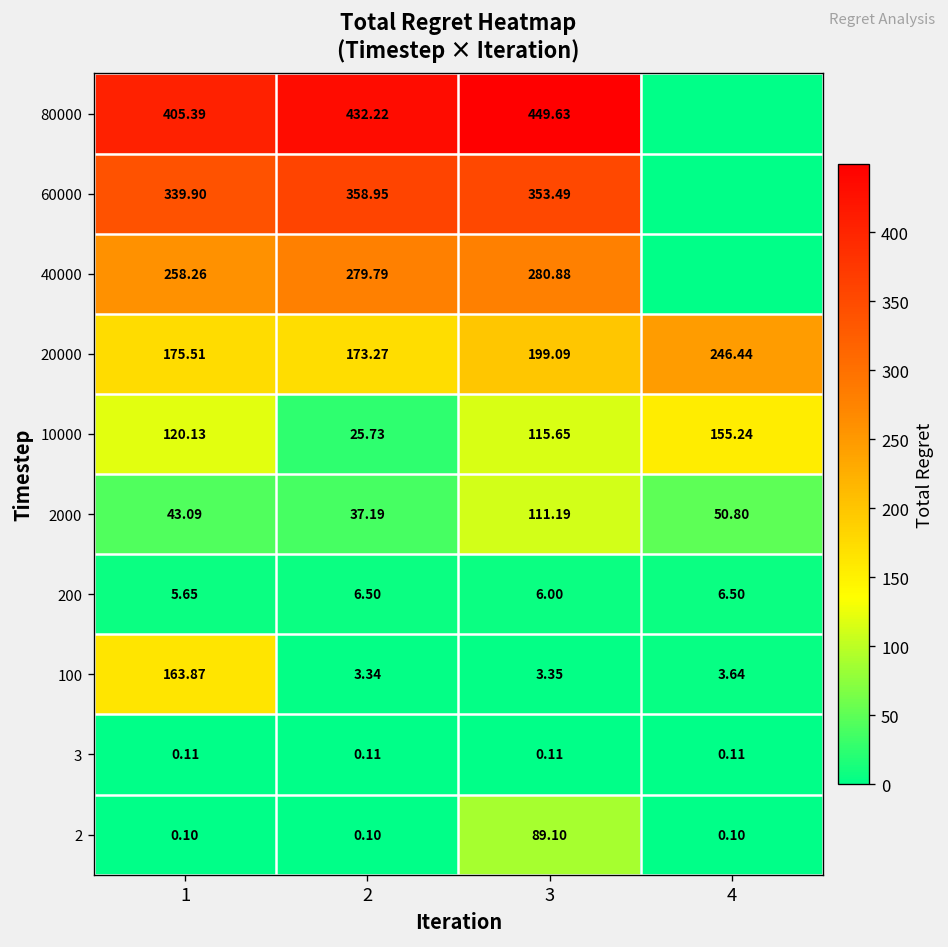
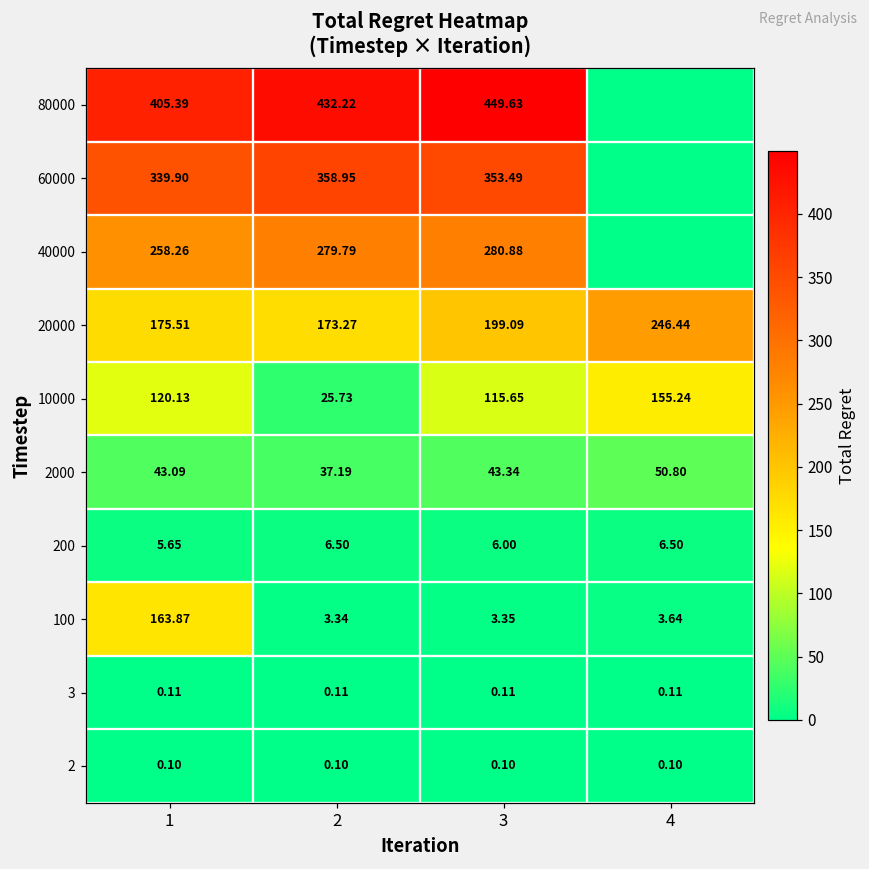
2000, 3: 111.19 -> 43.34
2, 3: 89.10 -> 0.10
